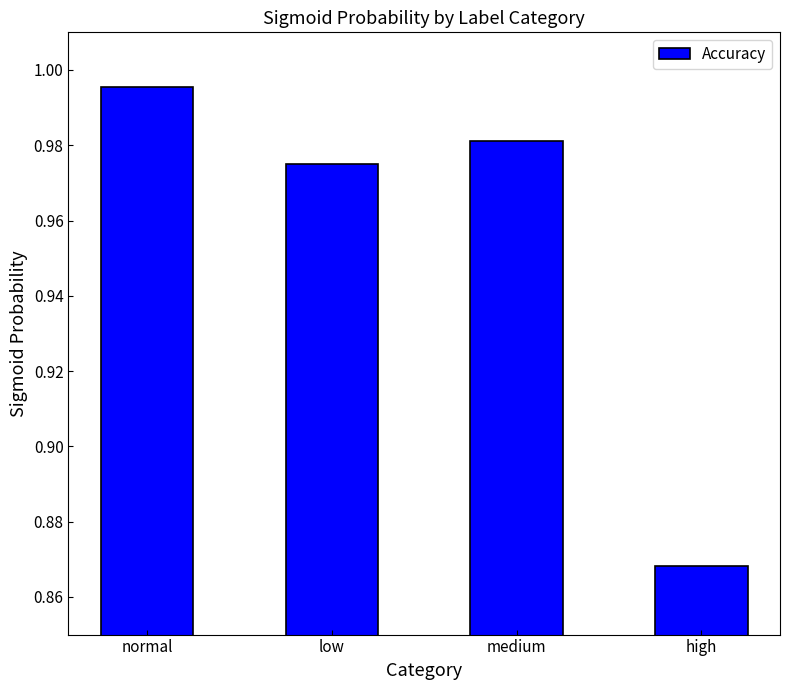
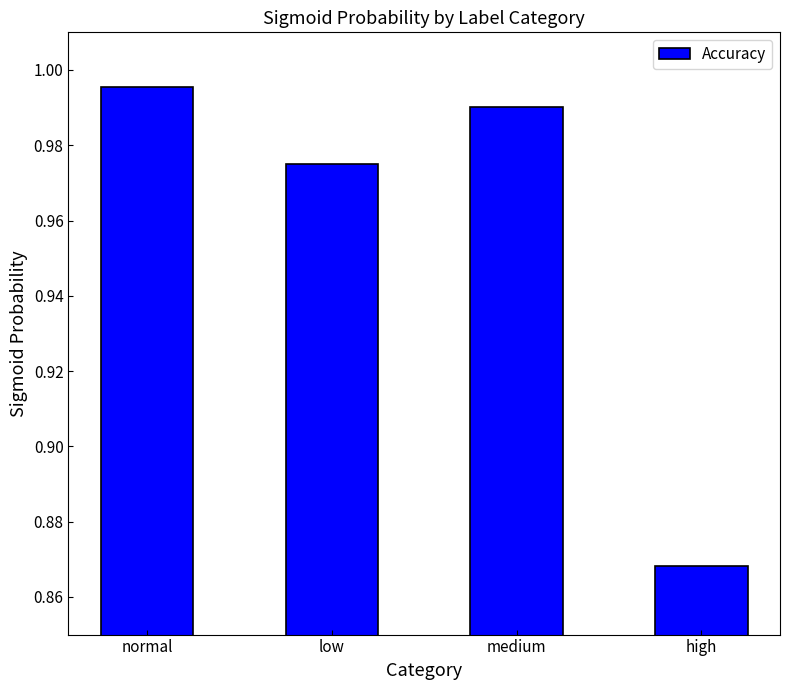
medium: 0.981 -> 0.990
